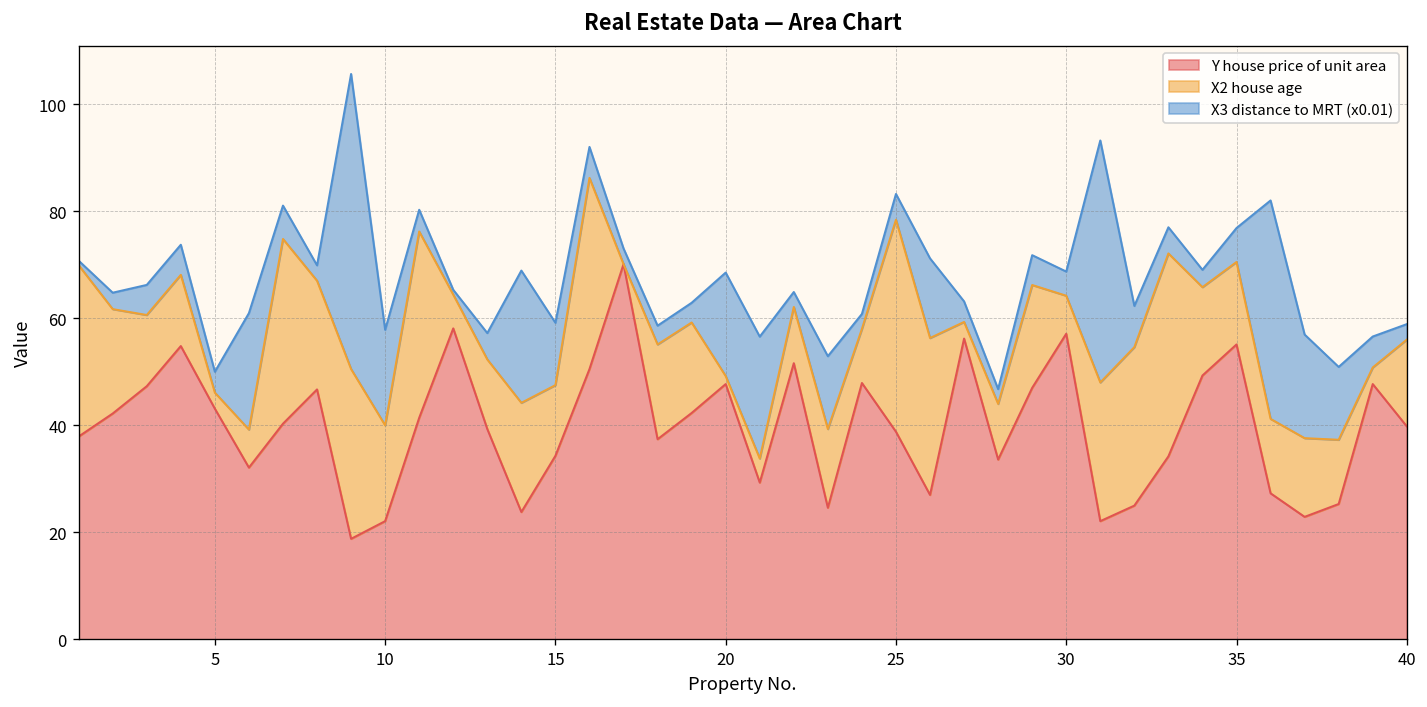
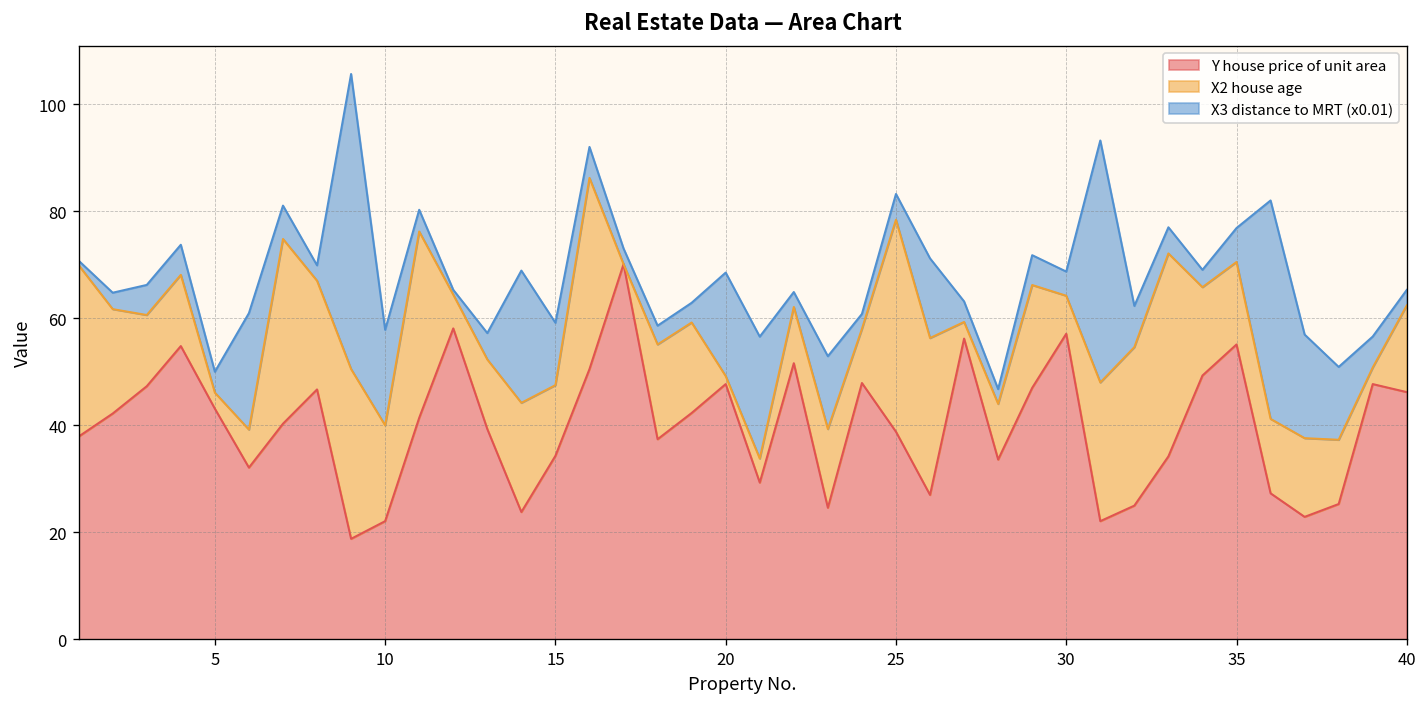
Y house price of unit area, 40: 40 -> 46
